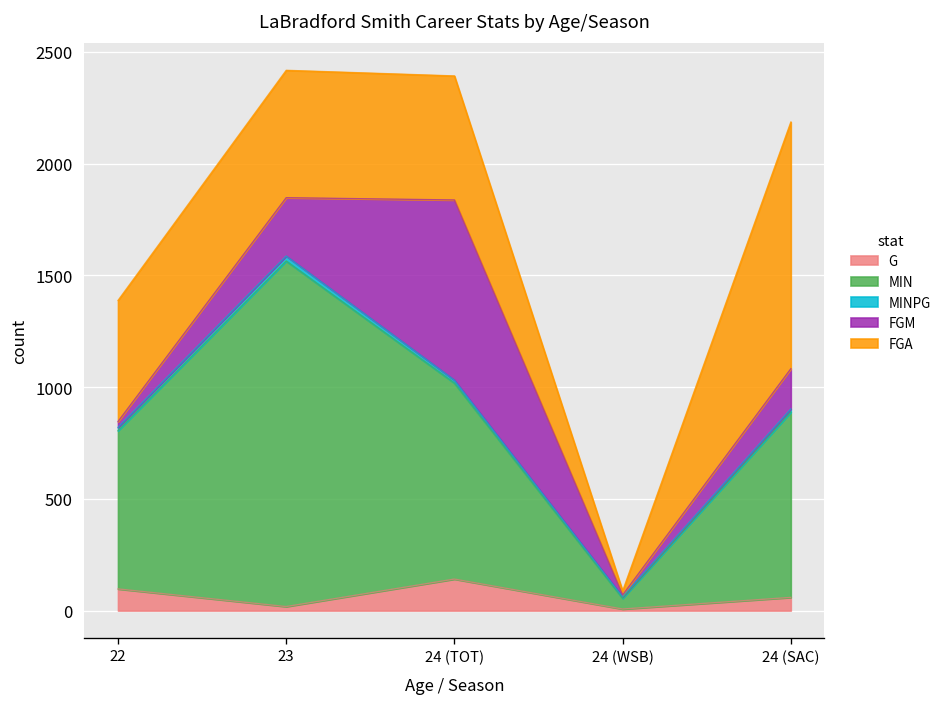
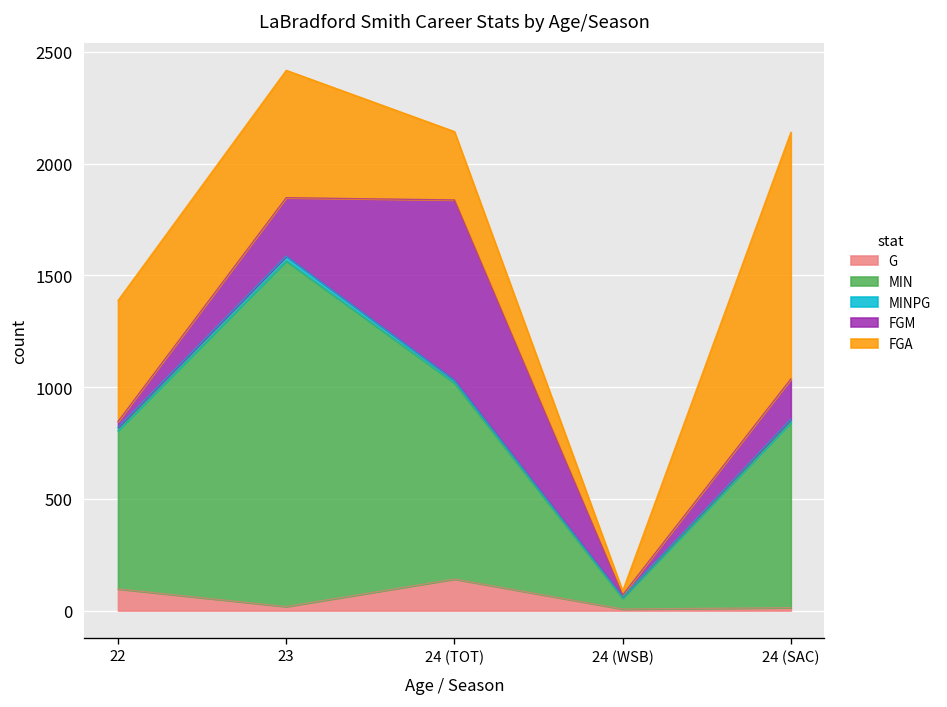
FGA, 24 (TOT): 560 -> 310
G, 24 (SAC): 60 -> 10
